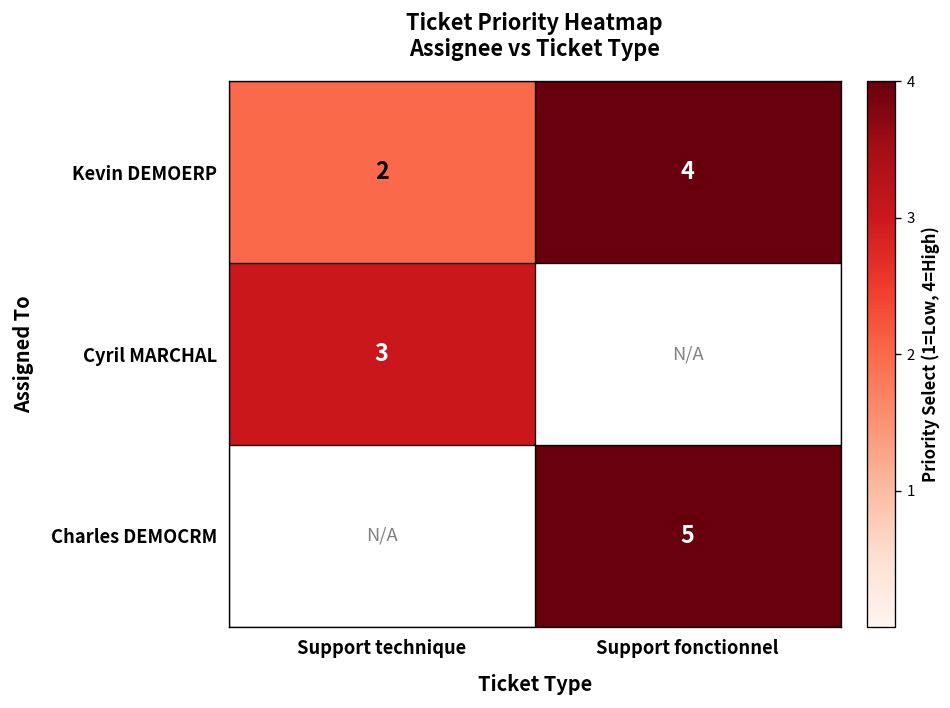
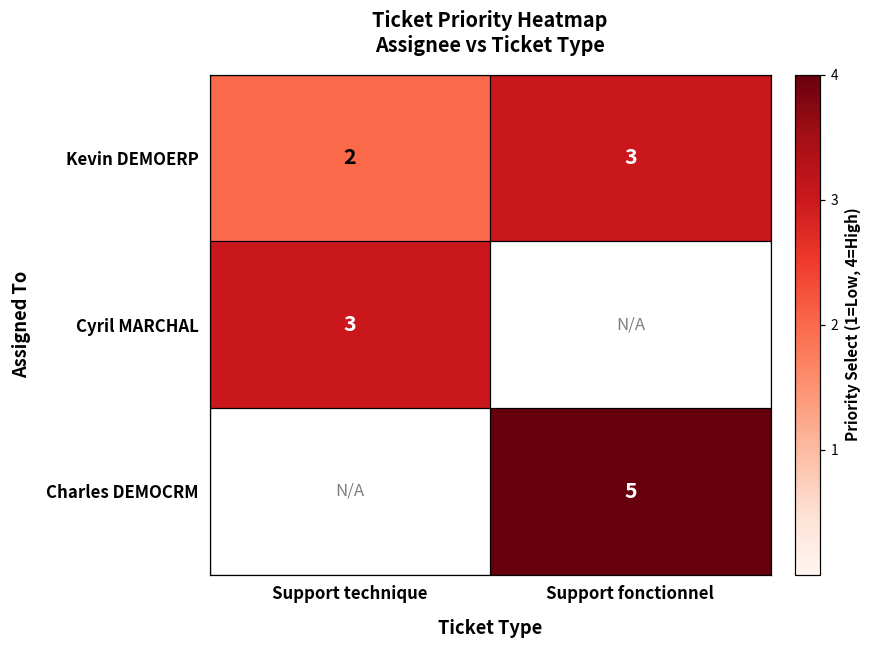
Kevin DEMOERP, Support fonctionnel: 4 -> 3
